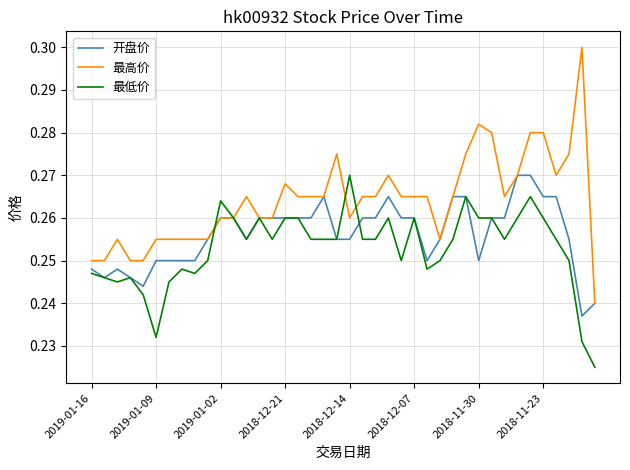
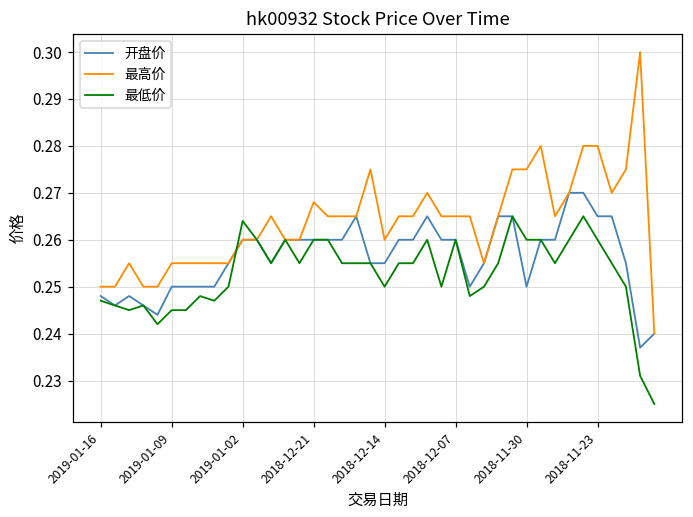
最低价, 2019-01-09: 0.232 -> 0.245
最低价, 2018-12-14: 0.27 -> 0.25
最高价, 2018-11-30: 0.282 -> 0.275
